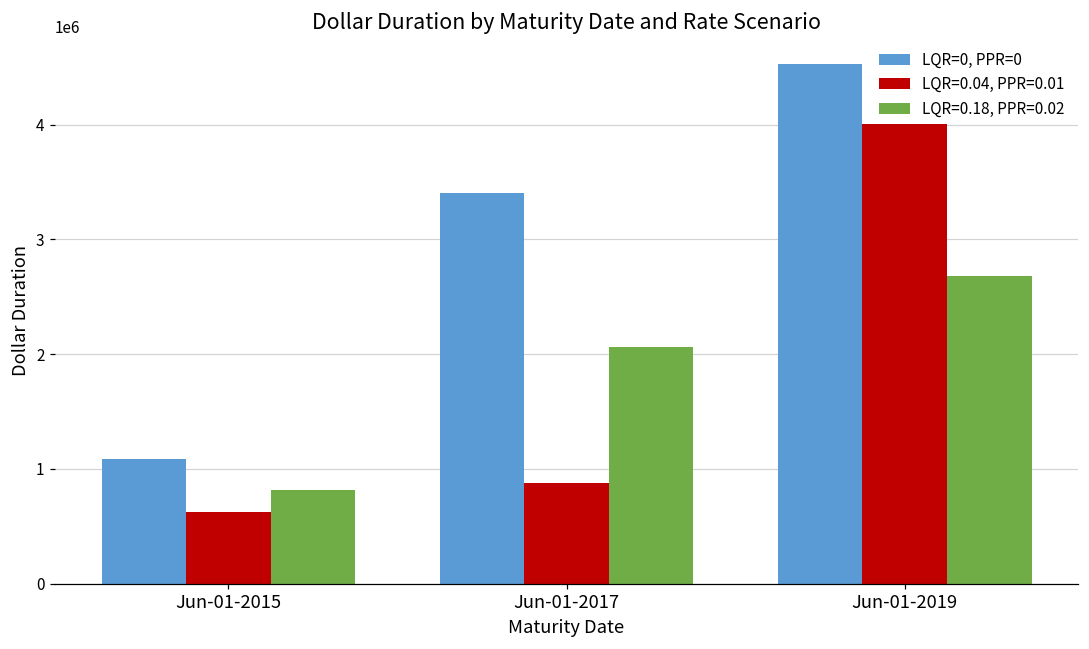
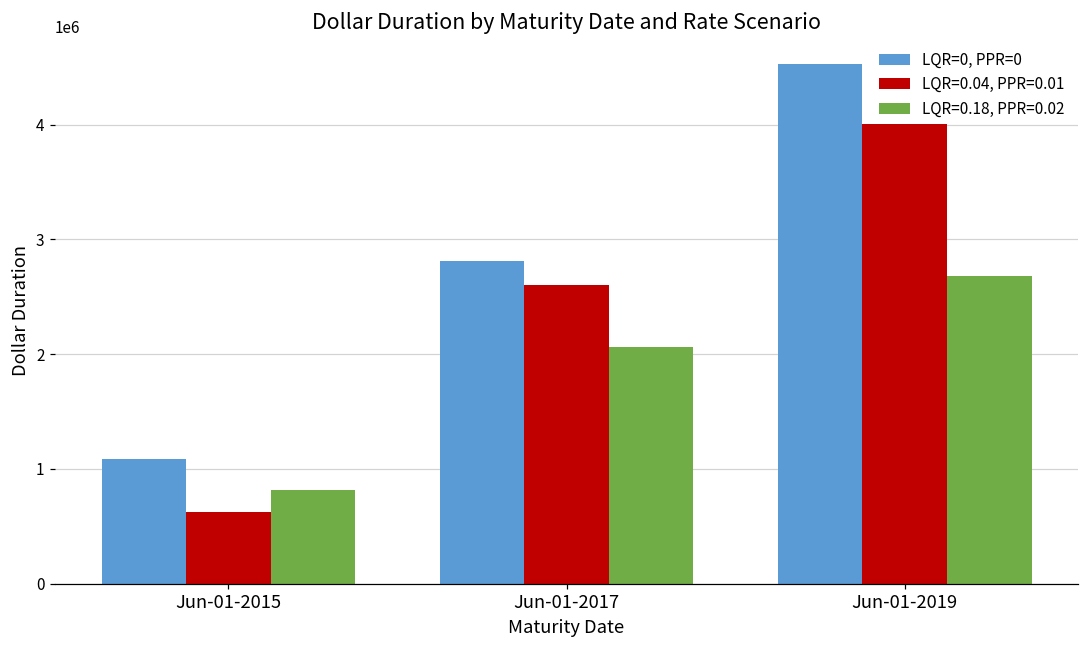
LQR=0, PPR=0, Jun-01-2017: 3400000 -> 2810000
LQR=0.04, PPR=0.01, Jun-01-2017: 870000 -> 2600000
